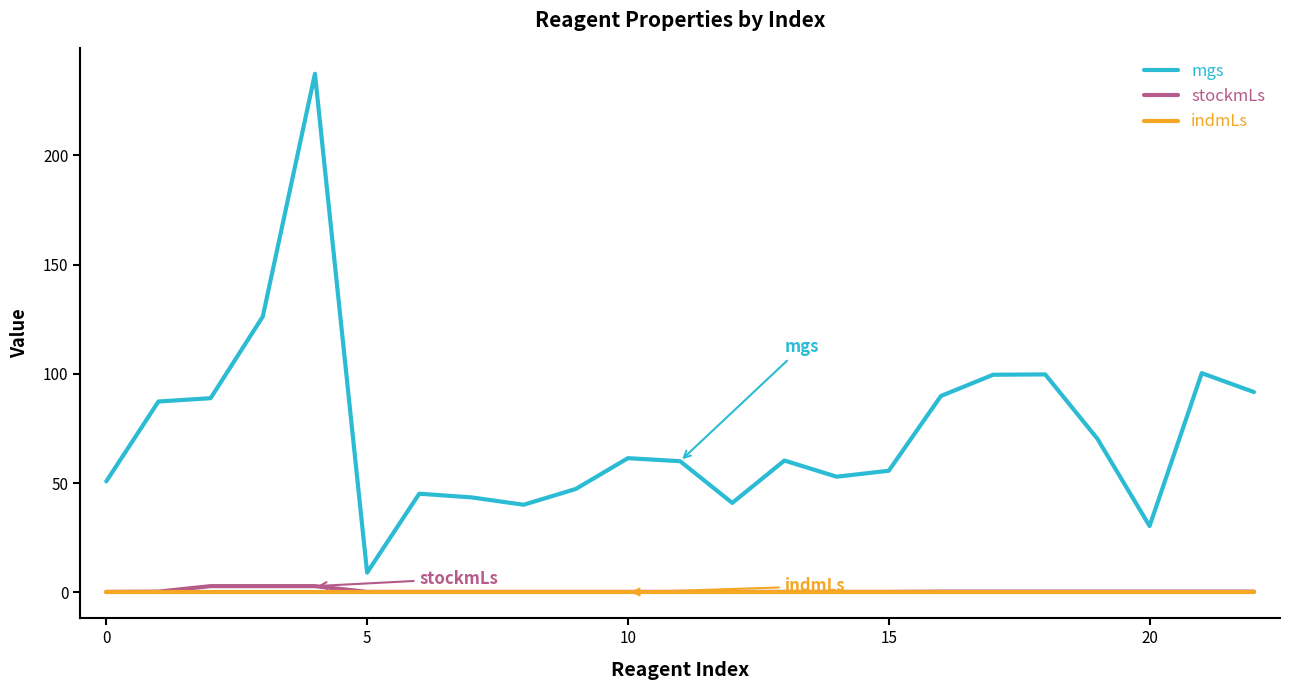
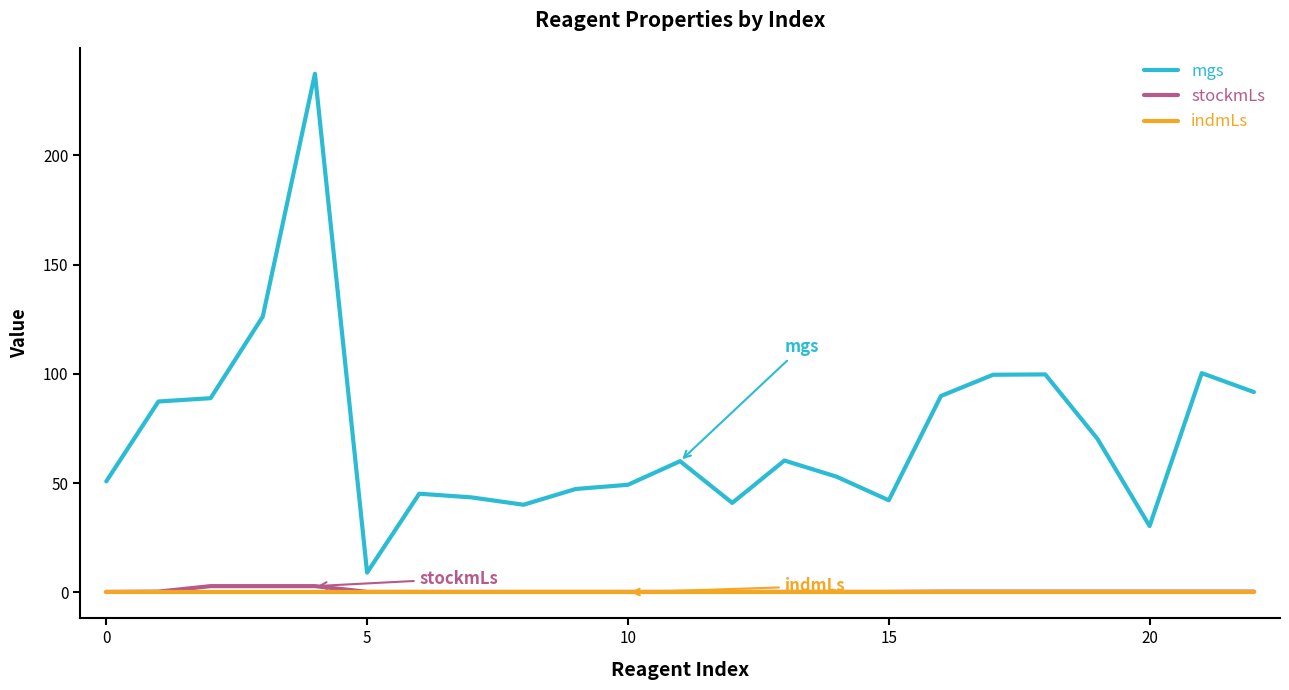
mgs, 10: 61 -> 49
mgs, 15: 56 -> 42
